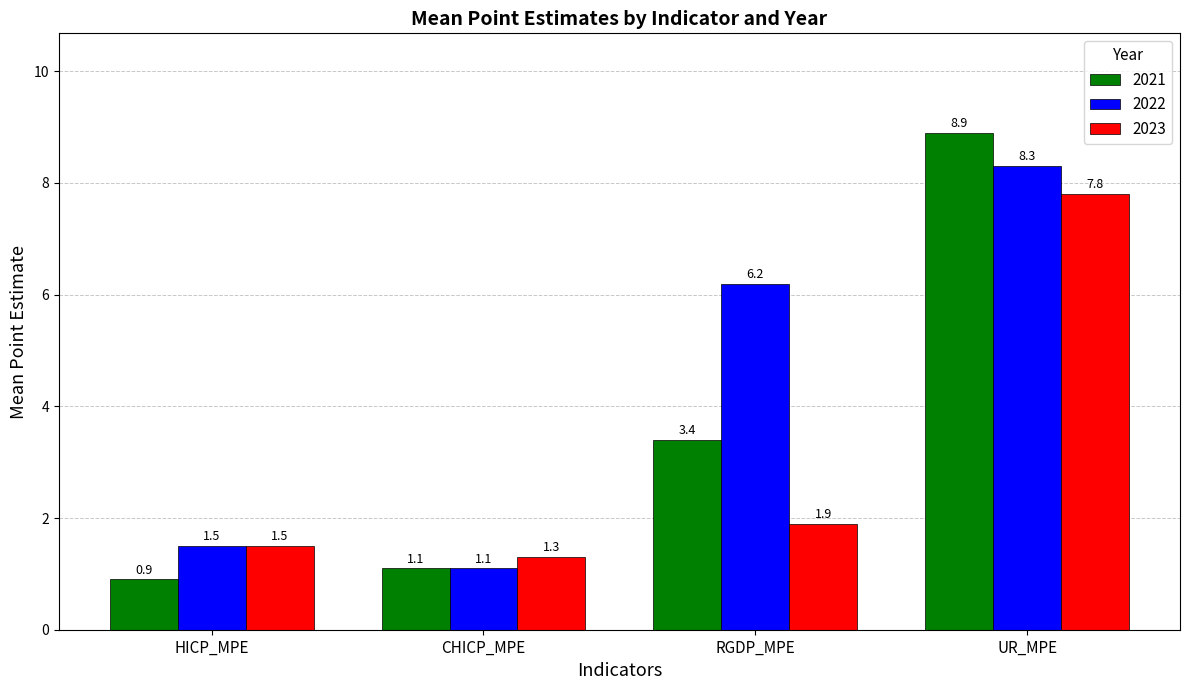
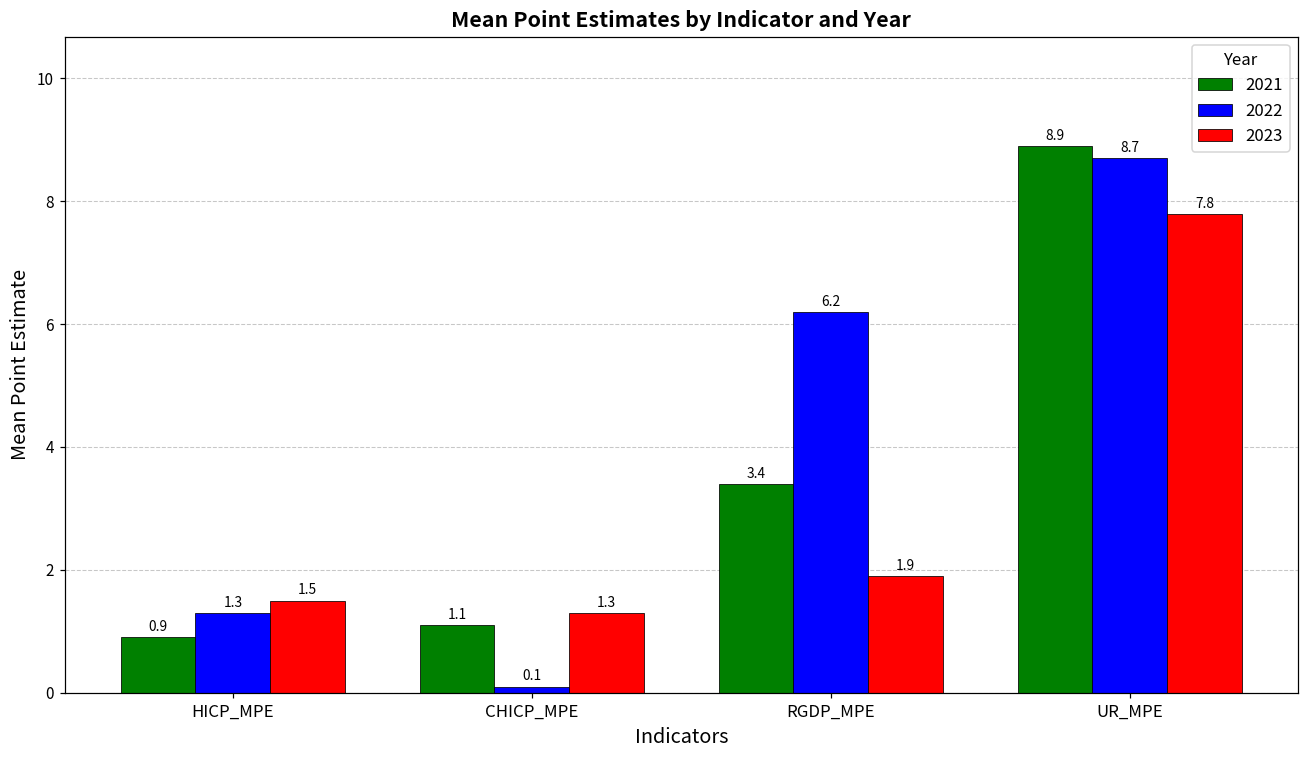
2022, HICP_MPE: 1.5 -> 1.3
2022, CHICP_MPE: 1.1 -> 0.1
2022, UR_MPE: 8.3 -> 8.7
